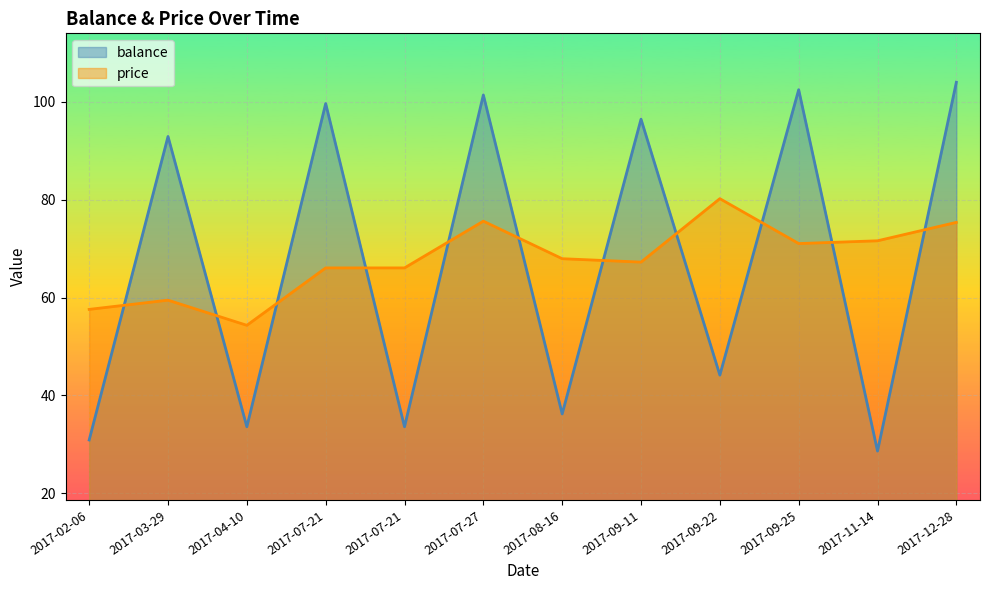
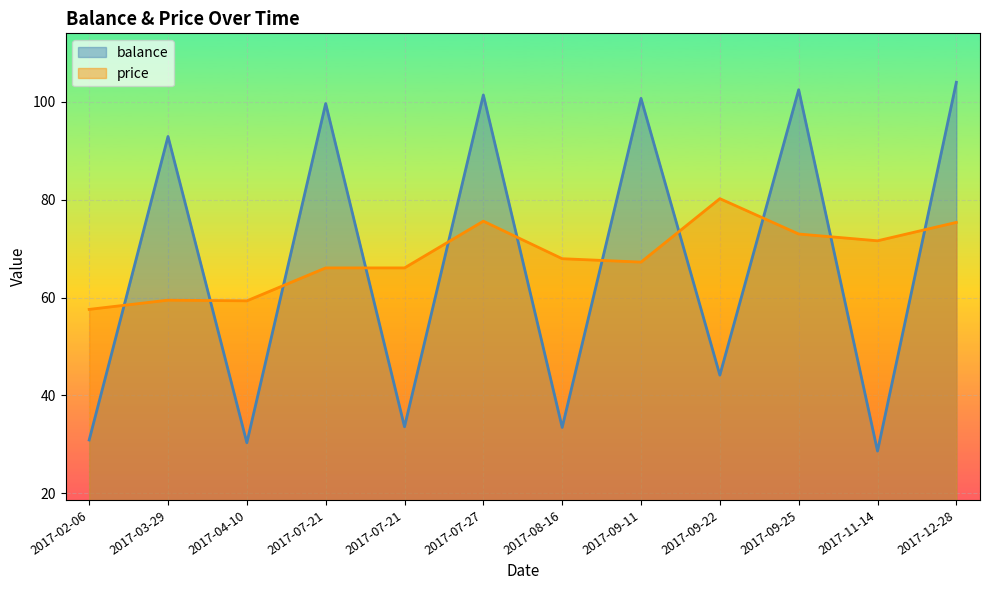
balance, 2017-04-10: 34 -> 30
price, 2017-04-10: 54 -> 59
balance, 2017-08-16: 36 -> 33
balance, 2017-09-11: 96 -> 101
price, 2017-09-25: 71 -> 73
